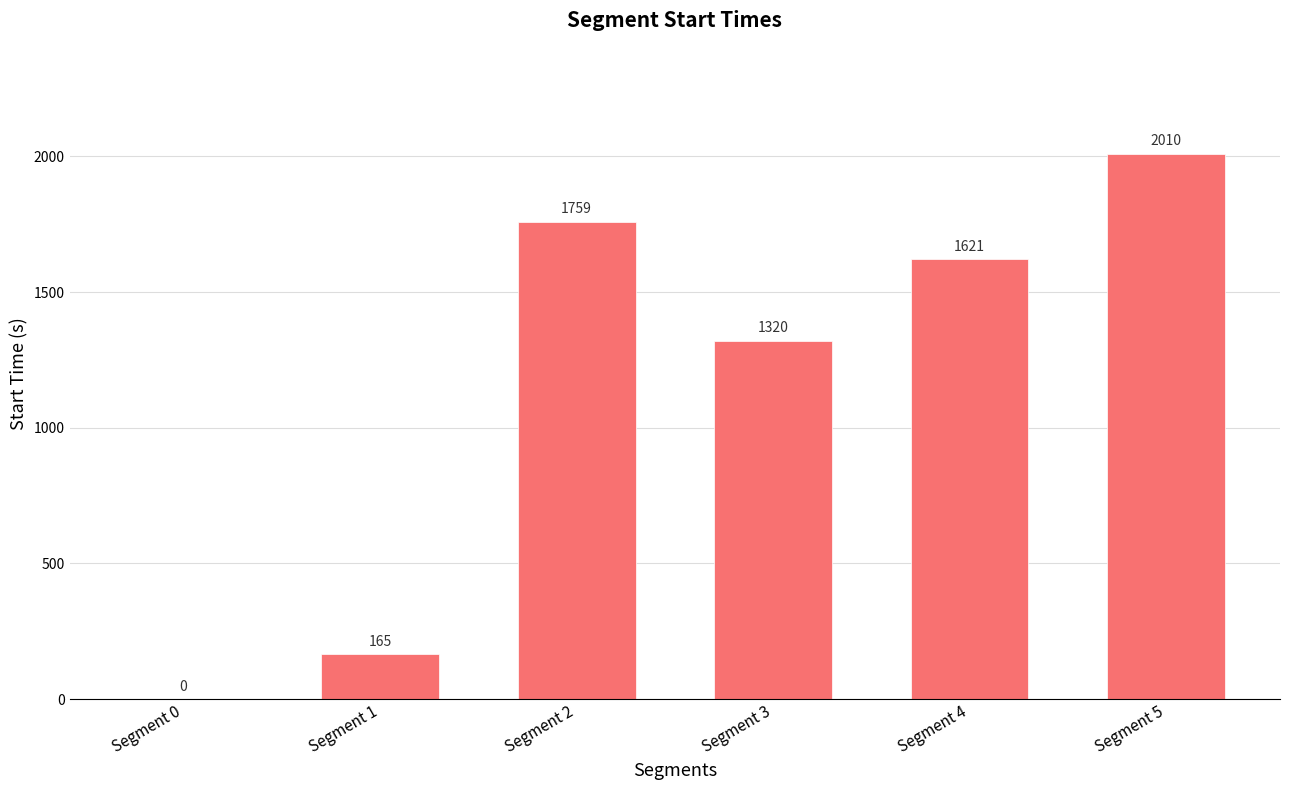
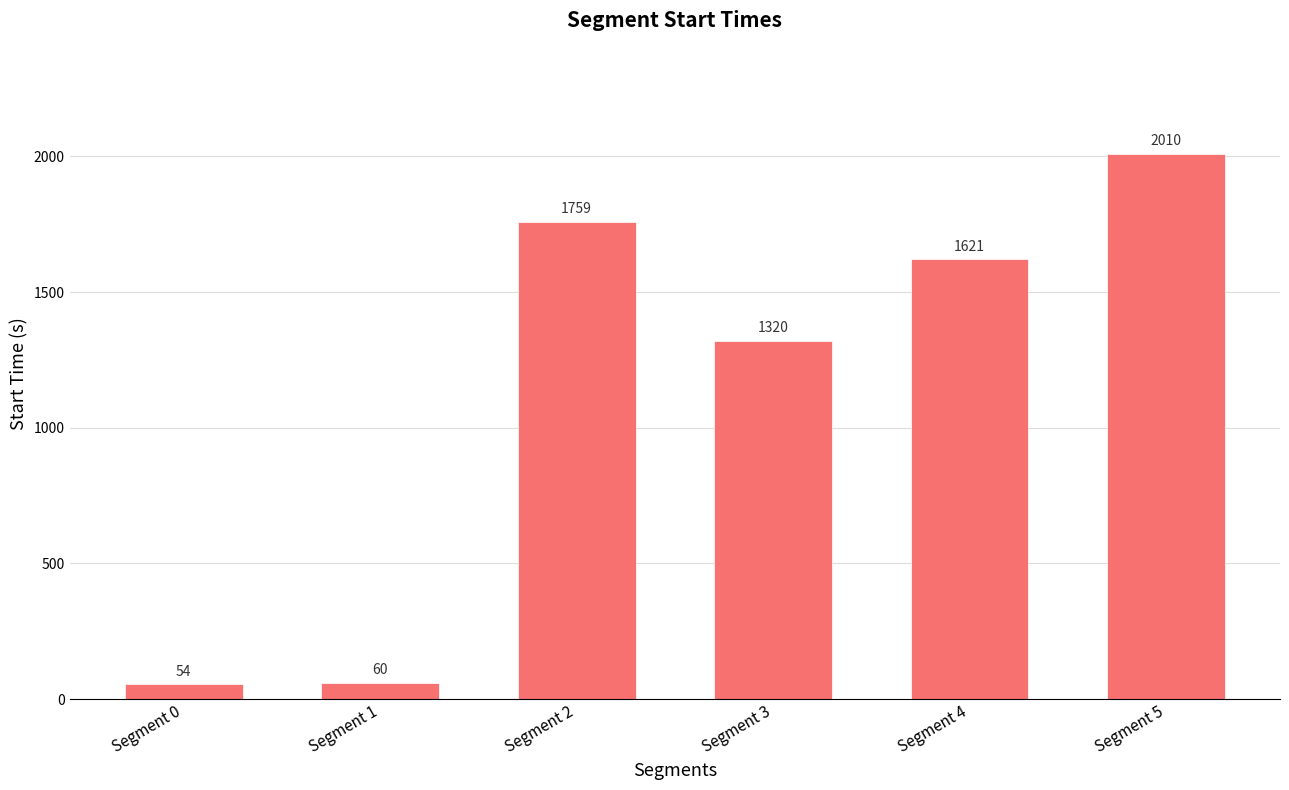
Segment 0: 0 -> 54
Segment 1: 165 -> 60
